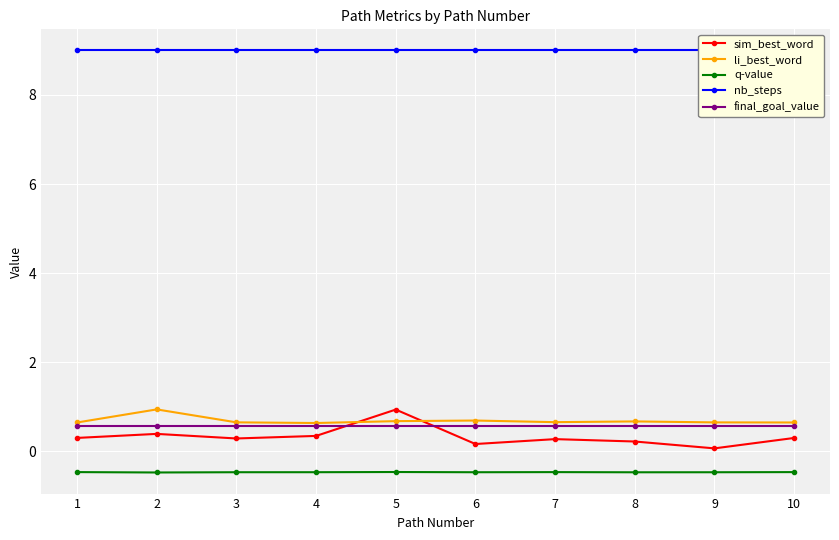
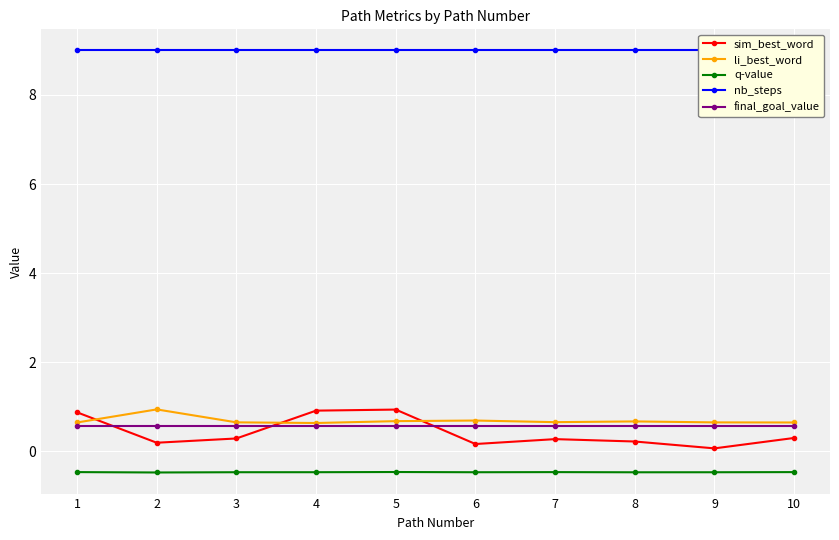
sim_best_word, 1: 0.3 -> 0.9
sim_best_word, 2: 0.4 -> 0.2
sim_best_word, 4: 0.3 -> 0.9
